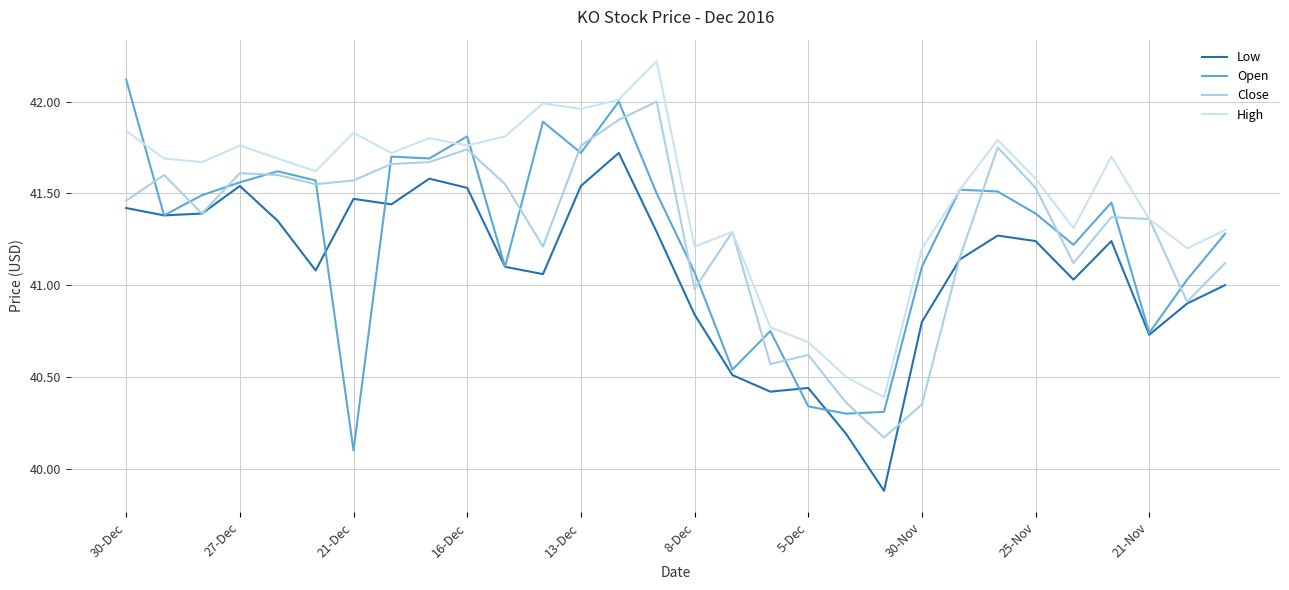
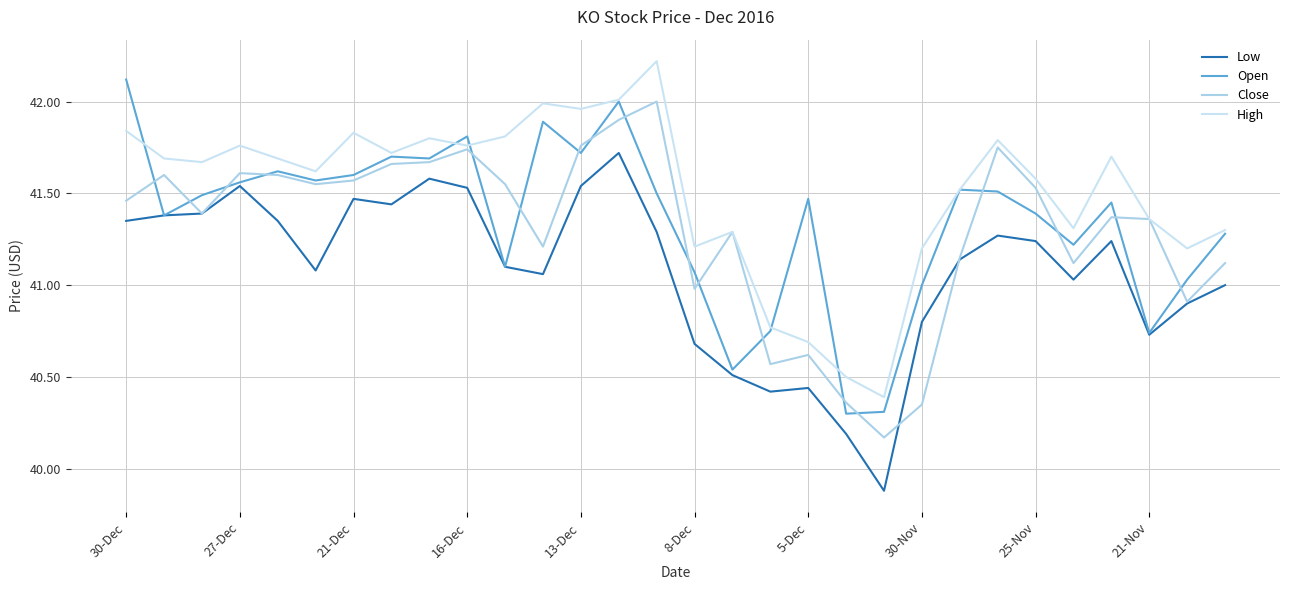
Low, 30-Dec: 41.42 -> 41.35
Open, 21-Dec: 40.1 -> 41.6
Low, 8-Dec: 40.84 -> 40.68
Open, 5-Dec: 40.34 -> 41.47
Open, 30-Nov: 41.1 -> 41.0
